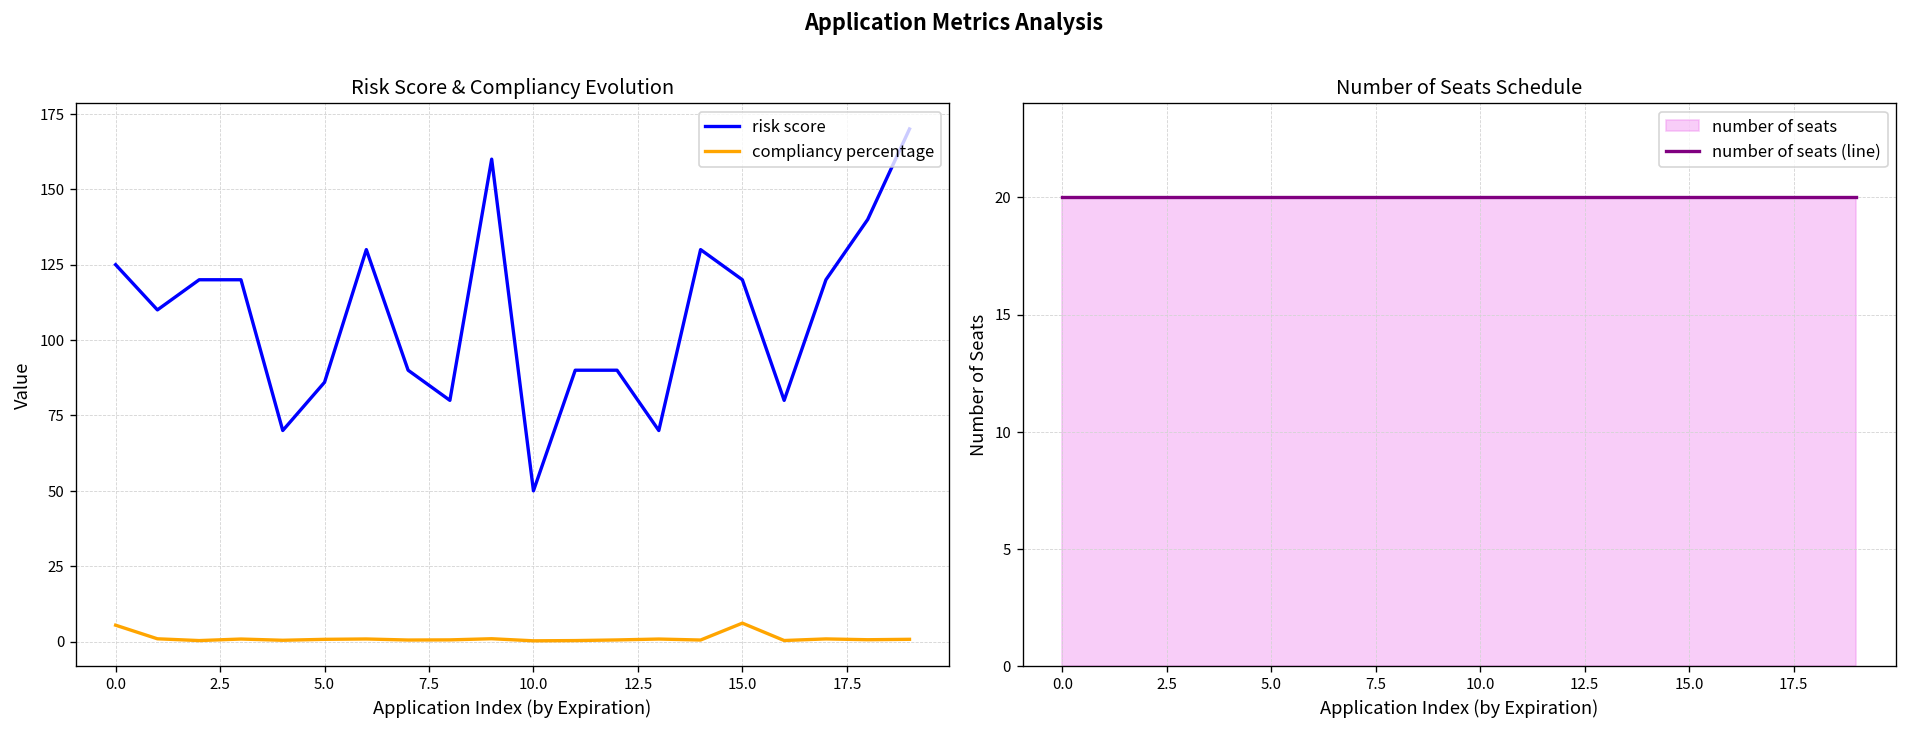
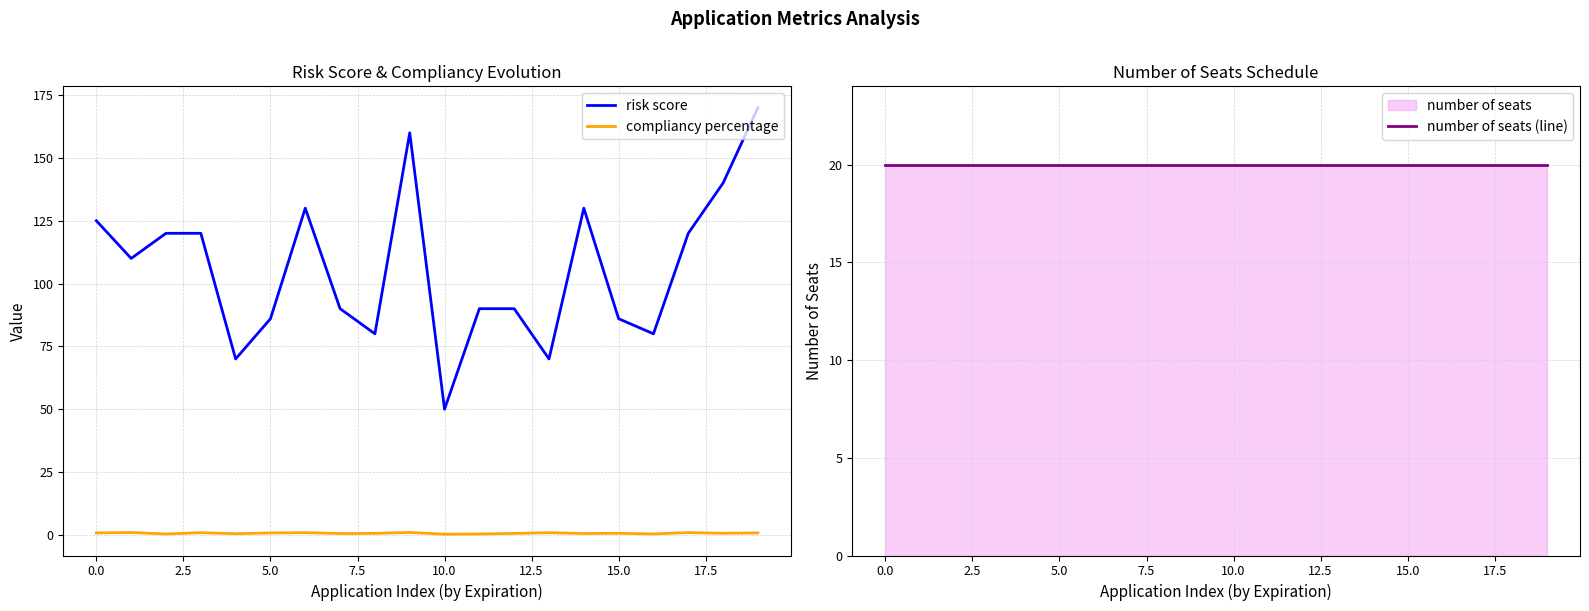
Risk Score & Compliancy Evolution, compliancy percentage, 0.0: 5 -> 1
Risk Score & Compliancy Evolution, risk score, 15.0: 120 -> 86
Risk Score & Compliancy Evolution, compliancy percentage, 15.0: 6 -> 1
